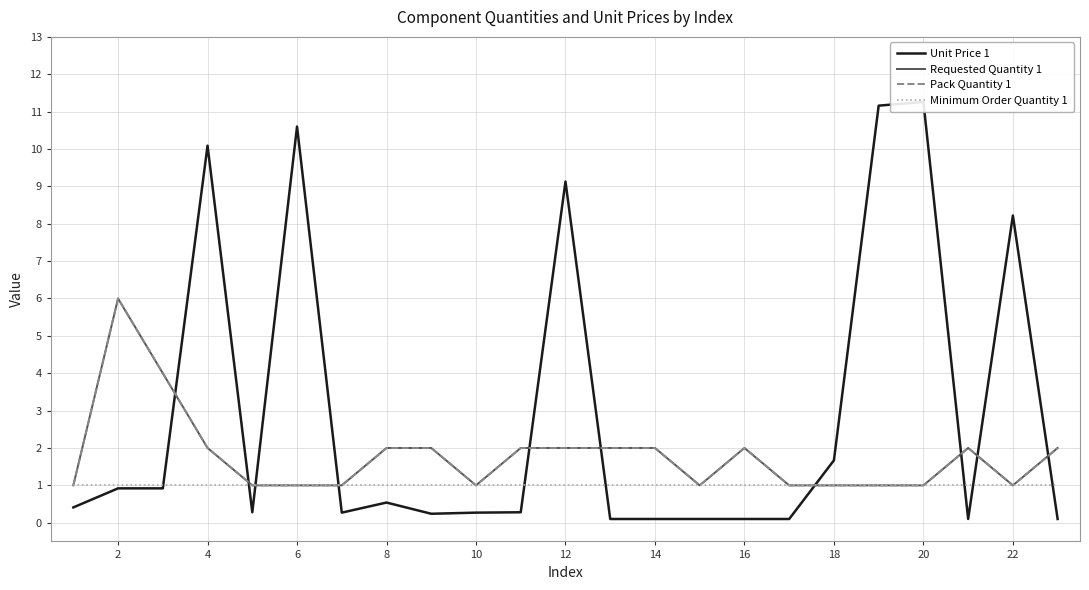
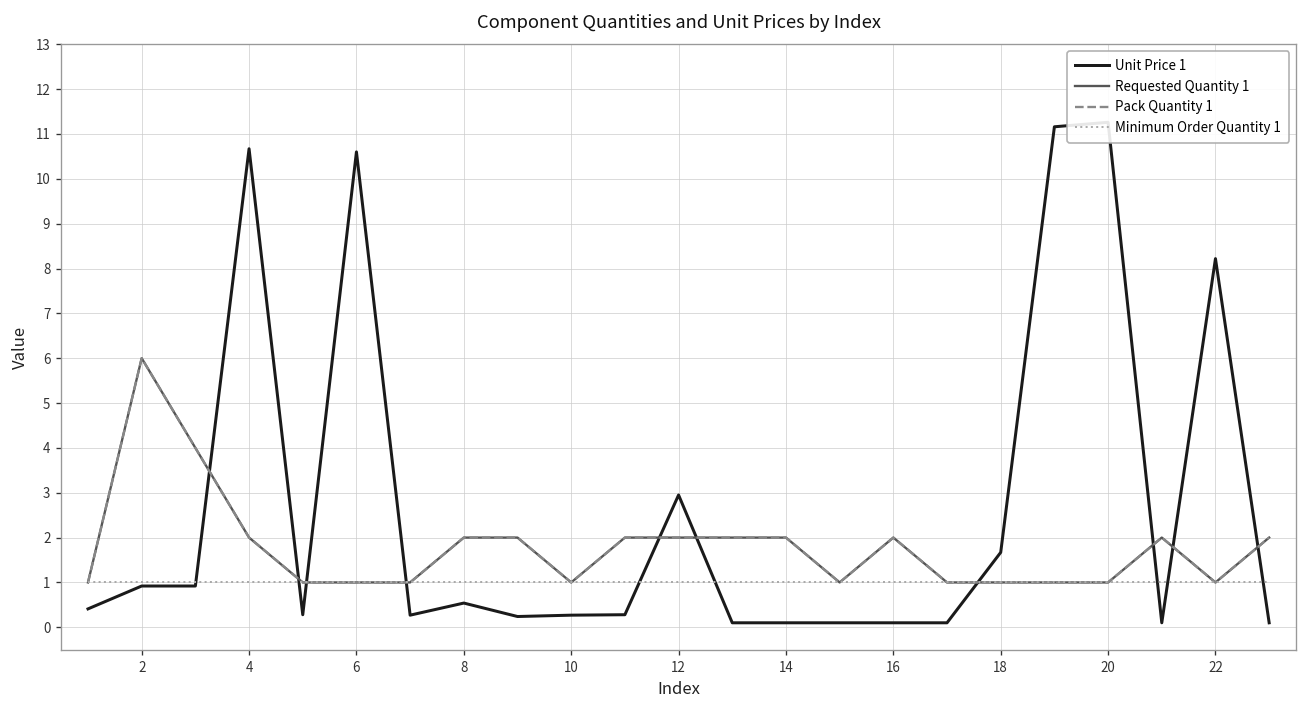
Unit Price 1, 4: 10.1 -> 10.7
Unit Price 1, 12: 9.1 -> 3.0
